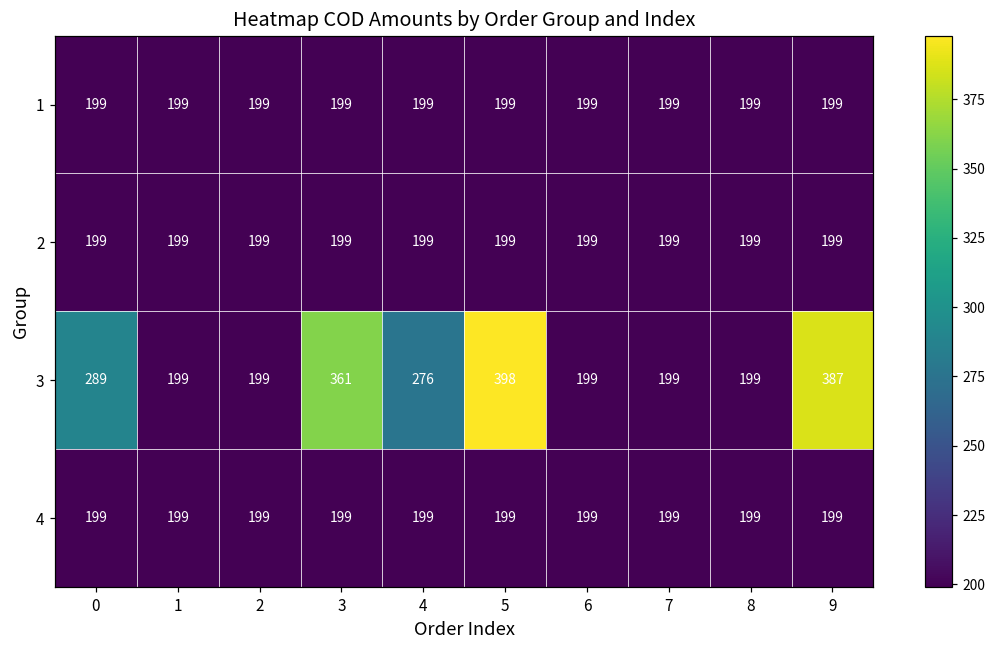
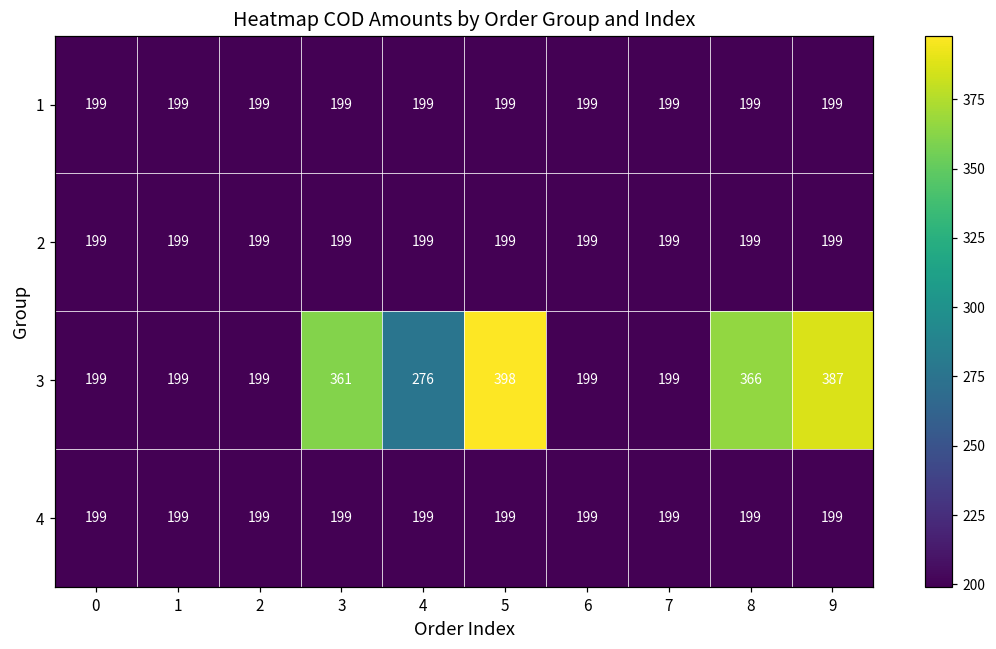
3, 0: 289 -> 199
3, 8: 199 -> 366
